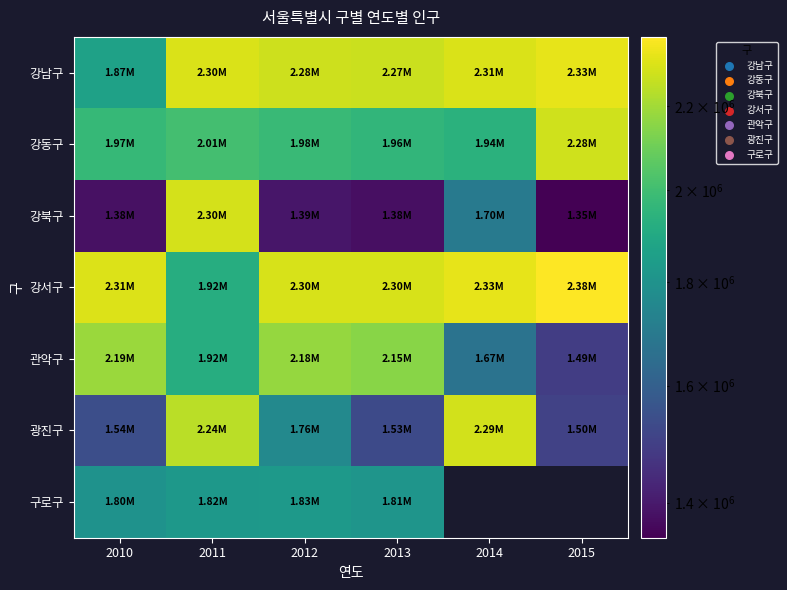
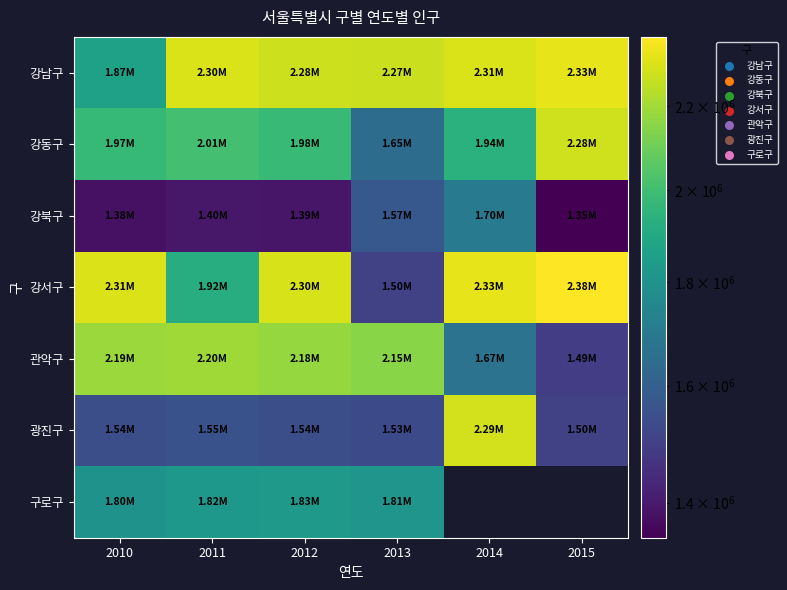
강동구, 2013: 1.96M -> 1.65M
강북구, 2011: 2.30M -> 1.40M
강북구, 2013: 1.38M -> 1.57M
강서구, 2013: 2.30M -> 1.50M
관악구, 2011: 1.92M -> 2.20M
광진구, 2011: 2.24M -> 1.55M
광진구, 2012: 1.76M -> 1.54M
